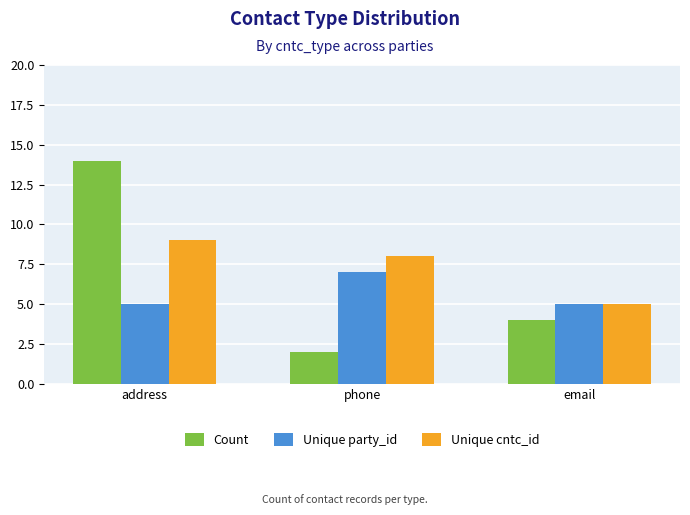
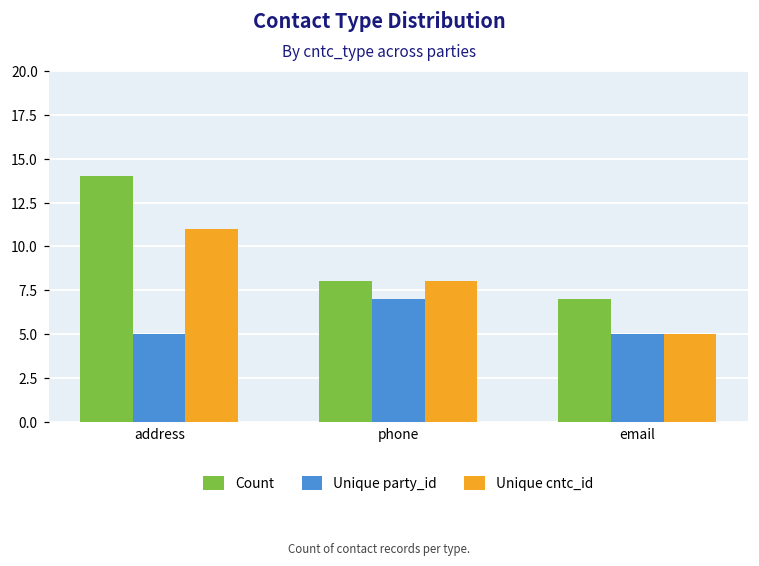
Unique cntc_id, address: 9 -> 11
Count, phone: 2 -> 8
Count, email: 4 -> 7
